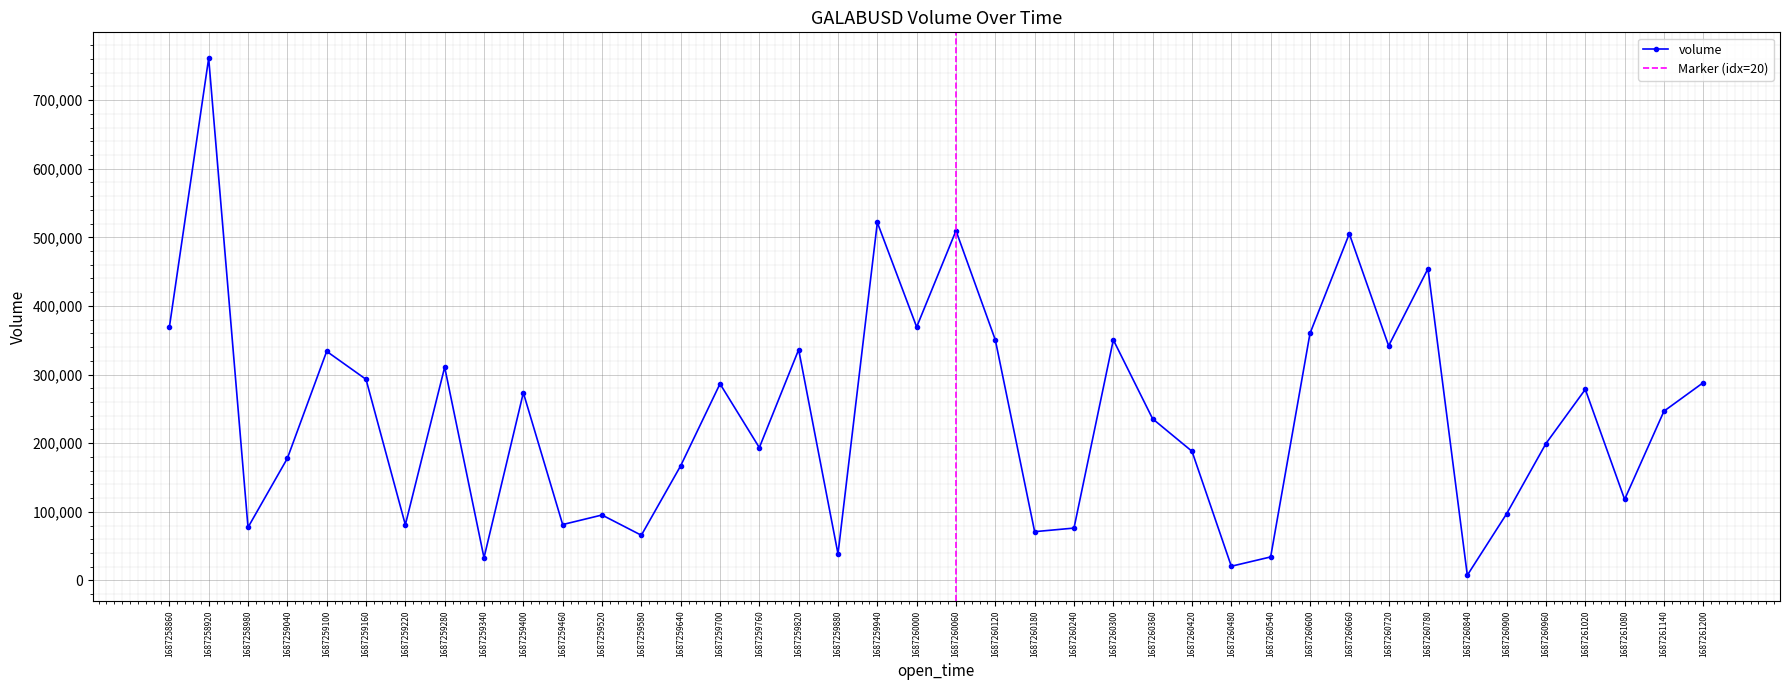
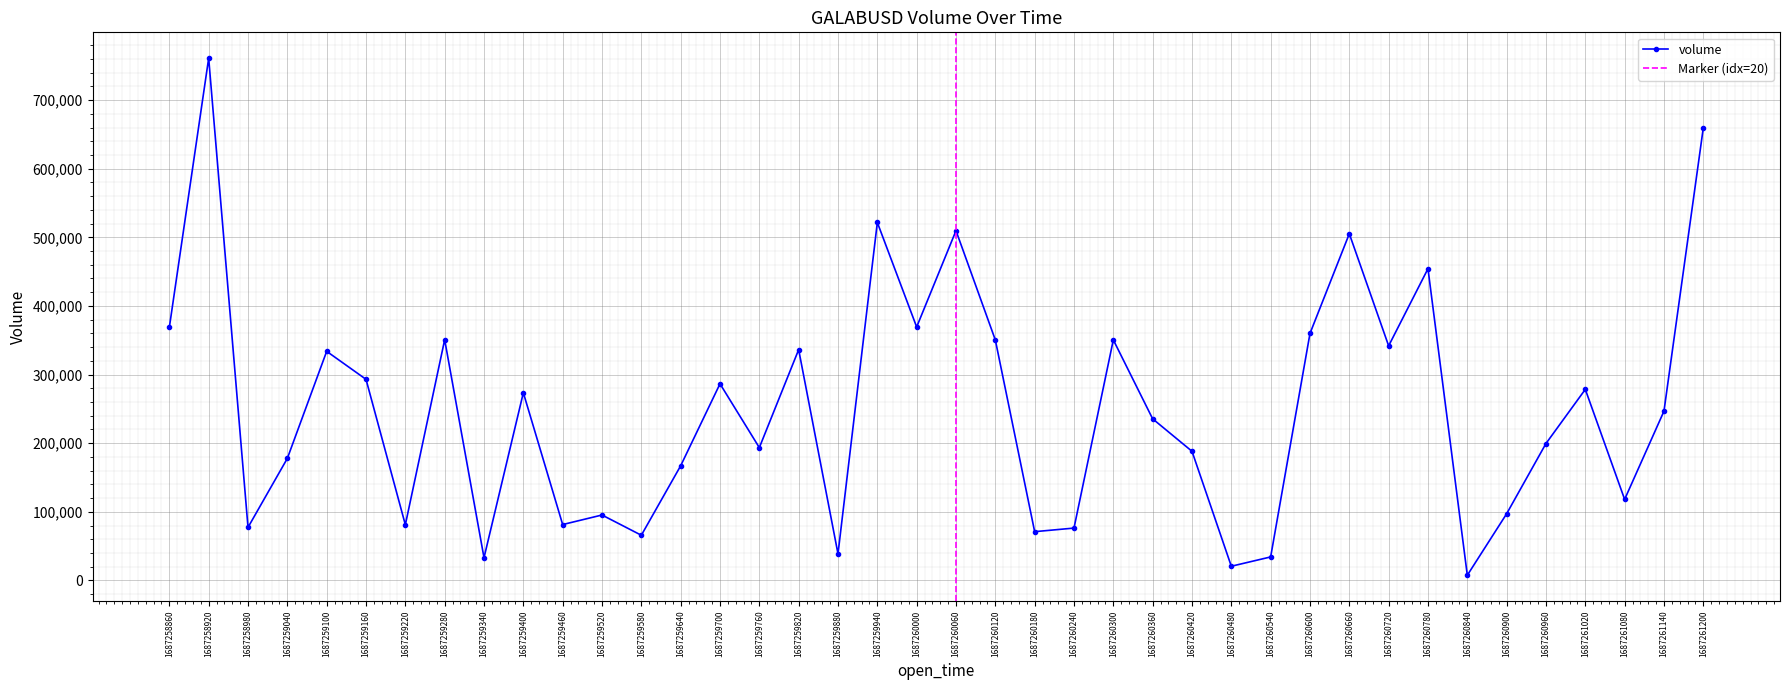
1687259280: 310,000 -> 350,000
1687261200: 290,000 -> 660,000
